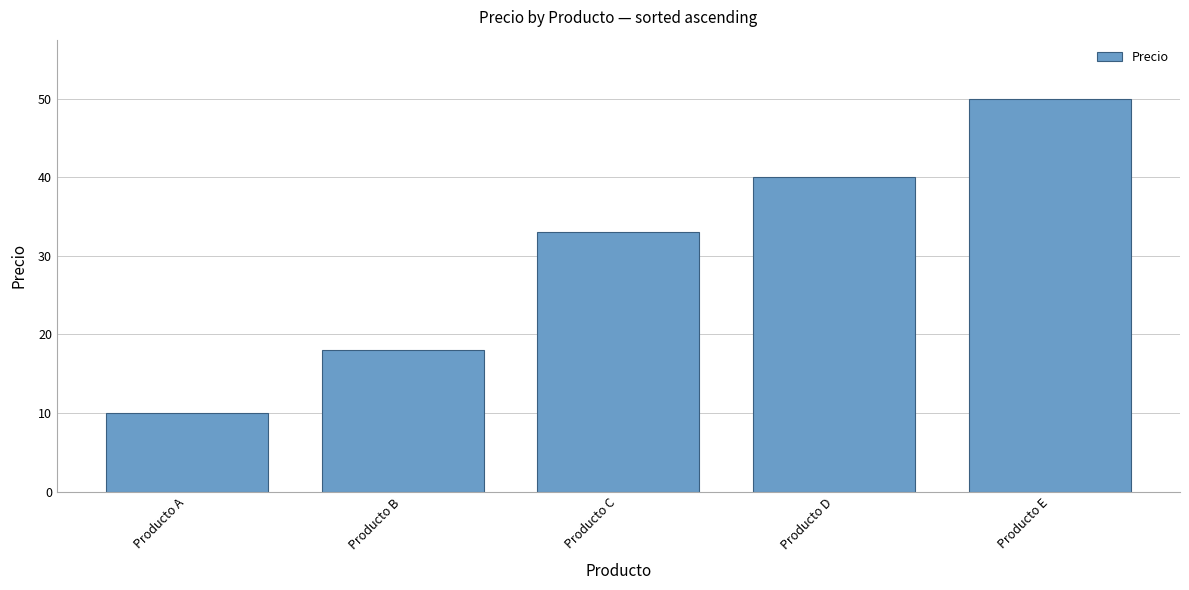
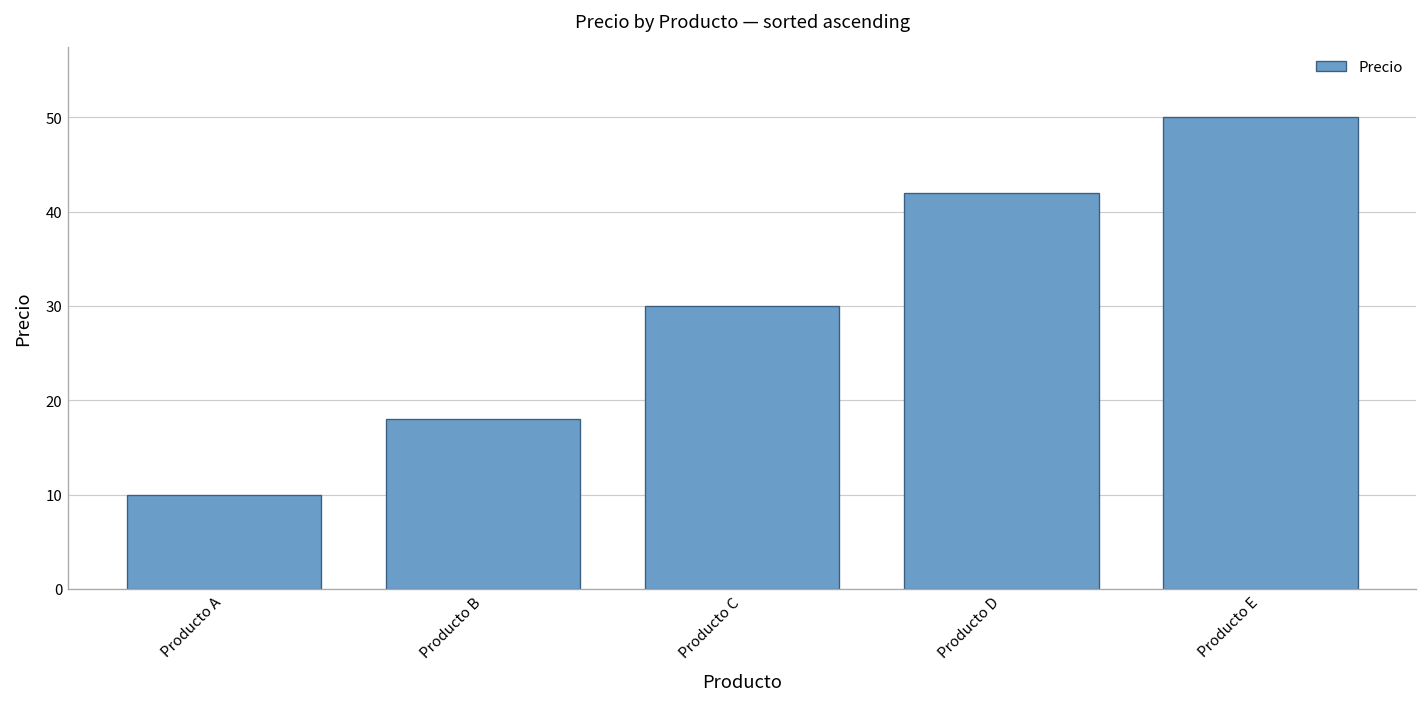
Producto C: 33 -> 30
Producto D: 40 -> 42
